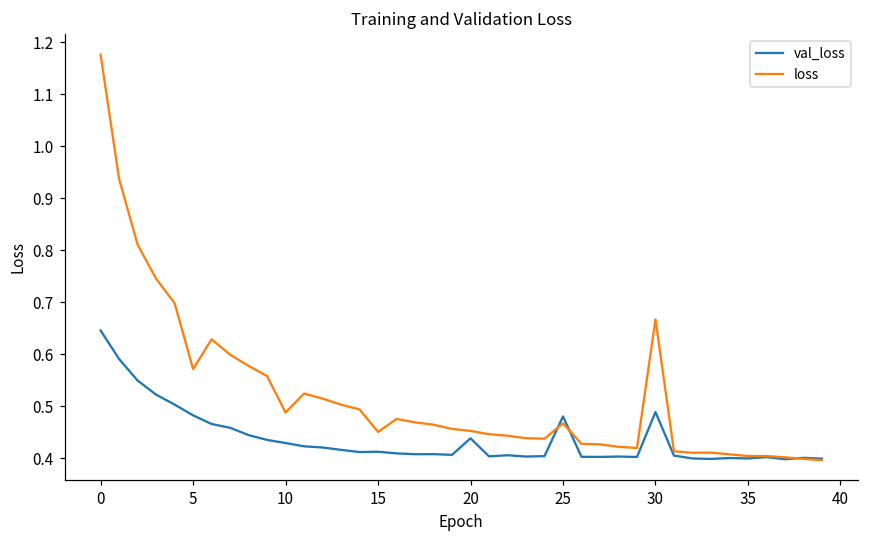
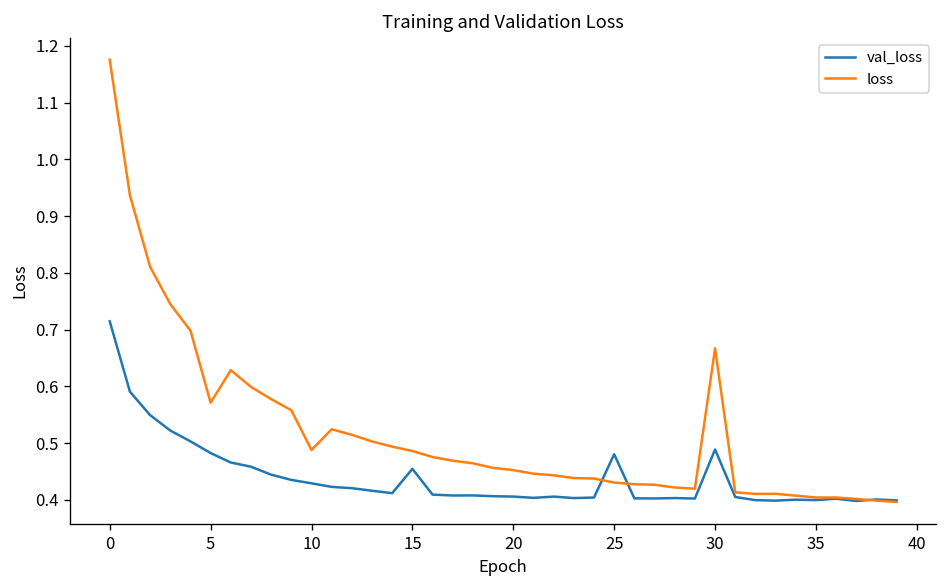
val_loss, 0: 0.65 -> 0.71
val_loss, 15: 0.41 -> 0.45
loss, 15: 0.45 -> 0.49
val_loss, 20: 0.44 -> 0.41
loss, 25: 0.47 -> 0.43
